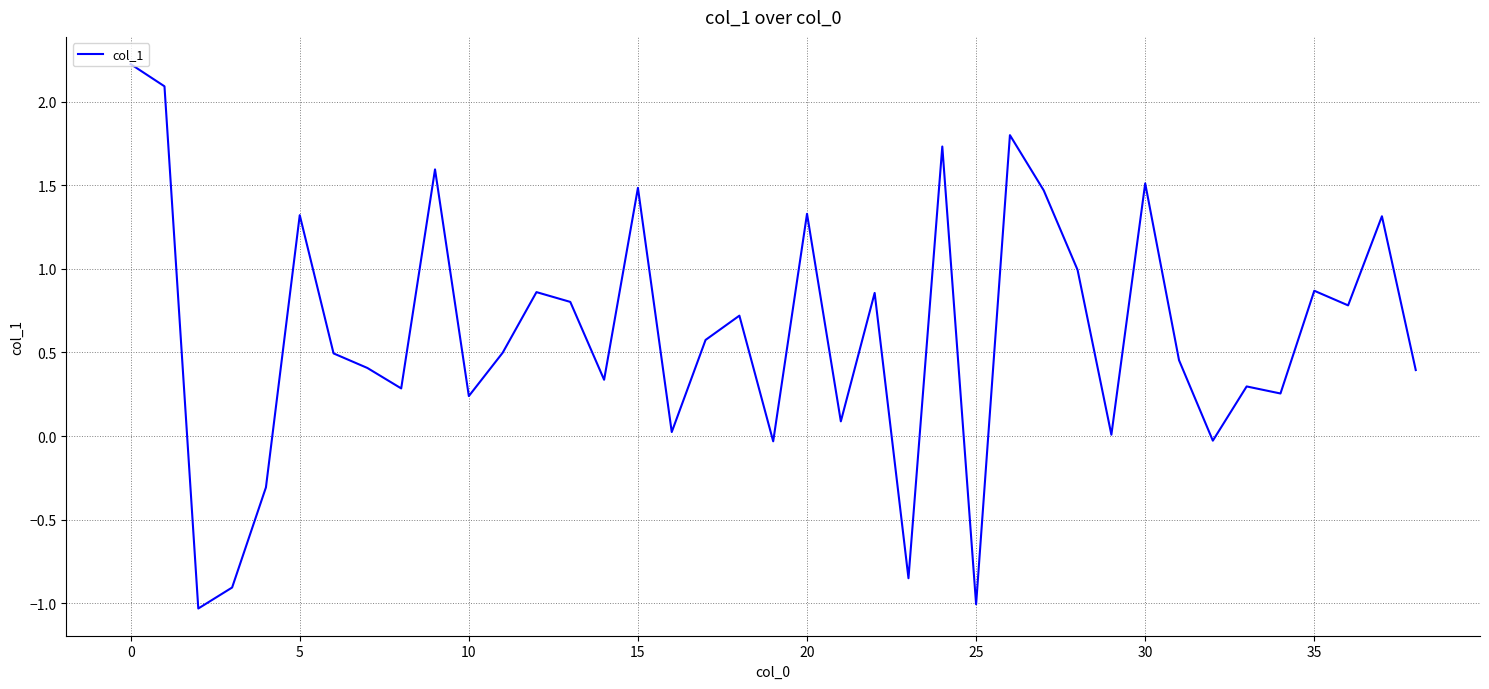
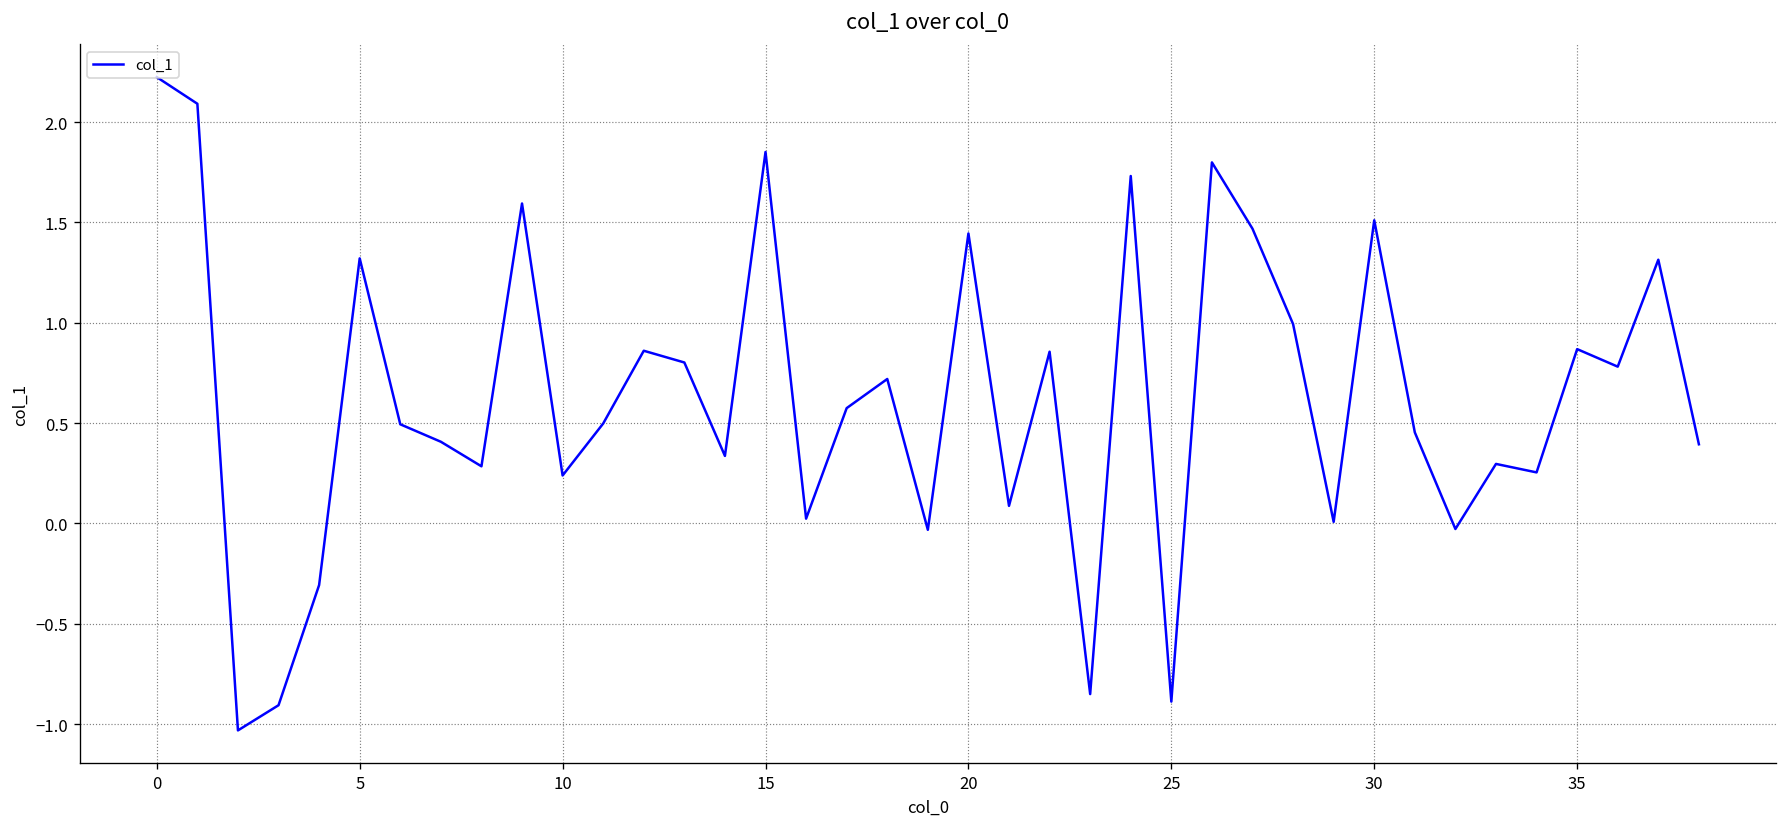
15: 1.48 -> 1.85
20: 1.33 -> 1.45
25: -1.01 -> -0.89
